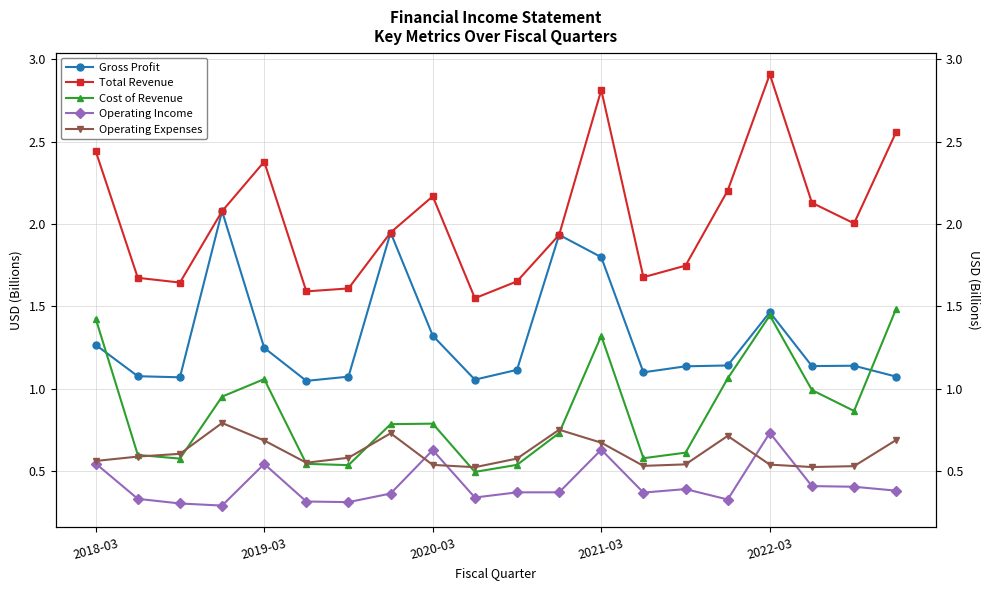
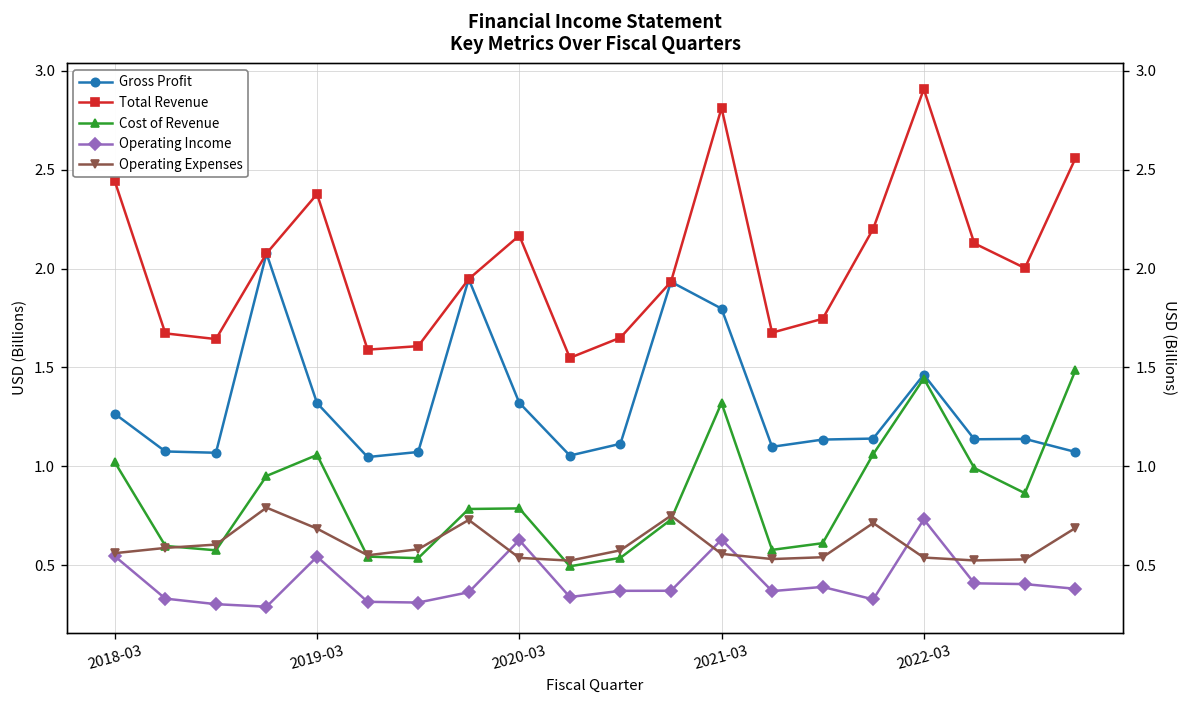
Cost of Revenue, 2018-03: 1.43 -> 1.02
Gross Profit, 2019-03: 1.25 -> 1.32
Operating Expenses, 2021-03: 0.67 -> 0.56
